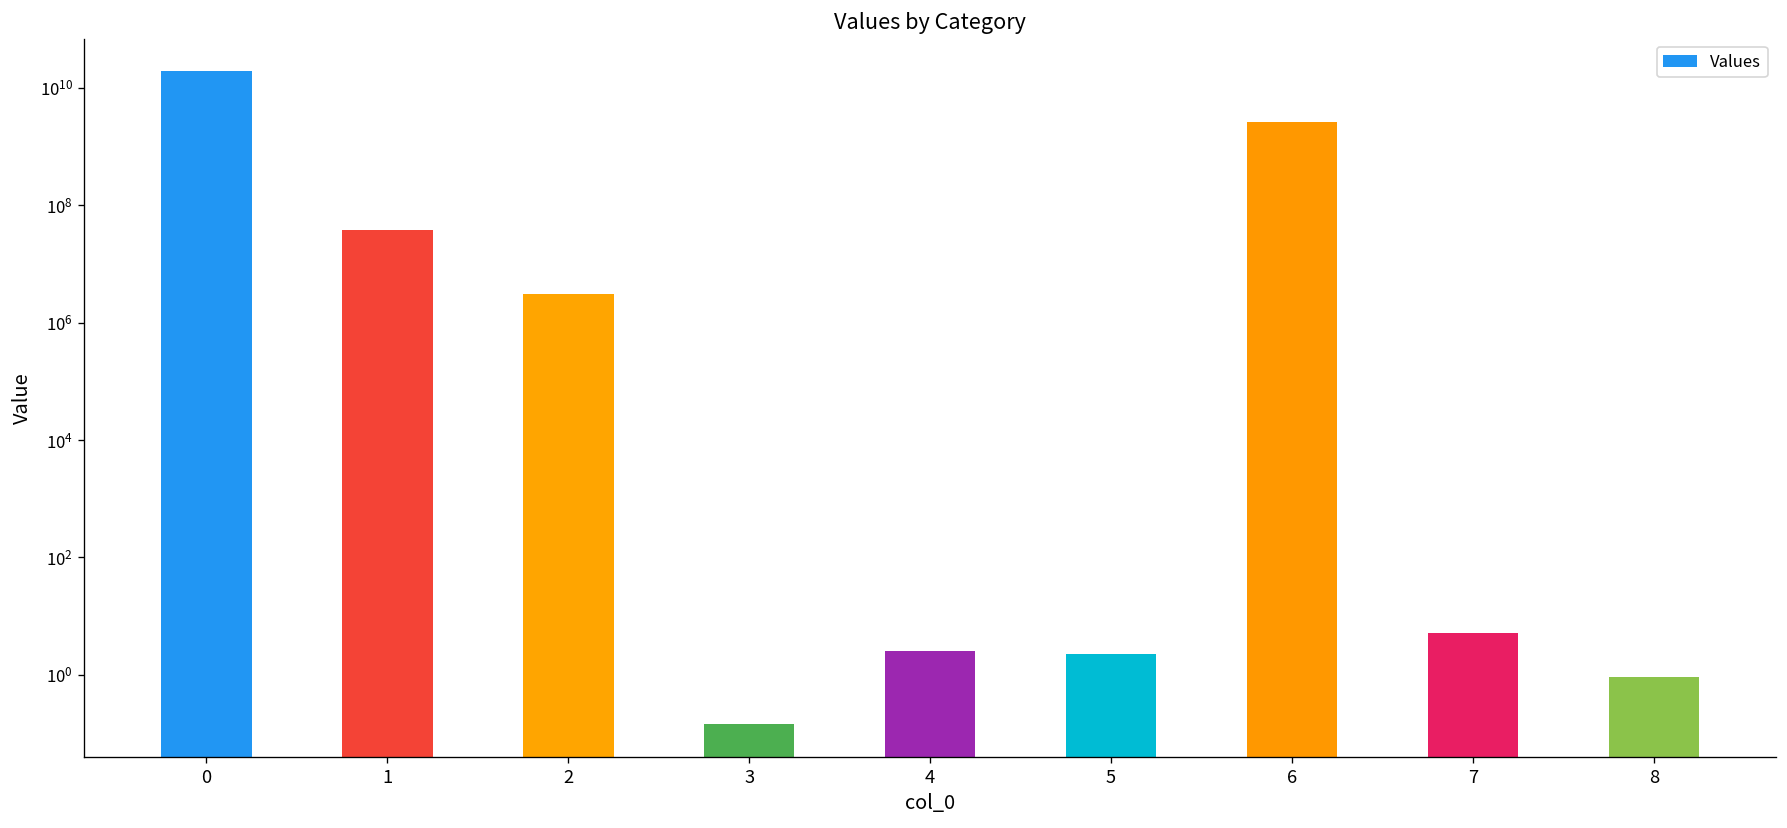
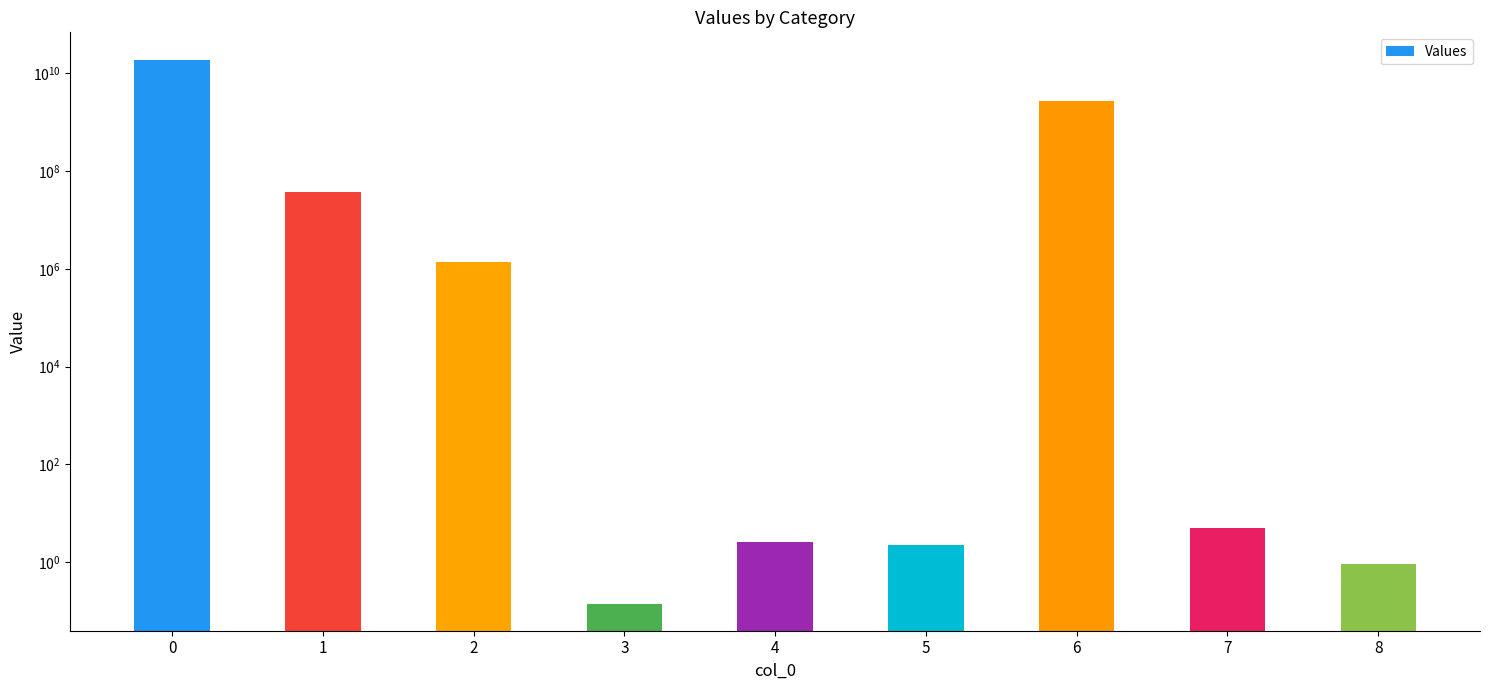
2: 3000000 -> 1400000
